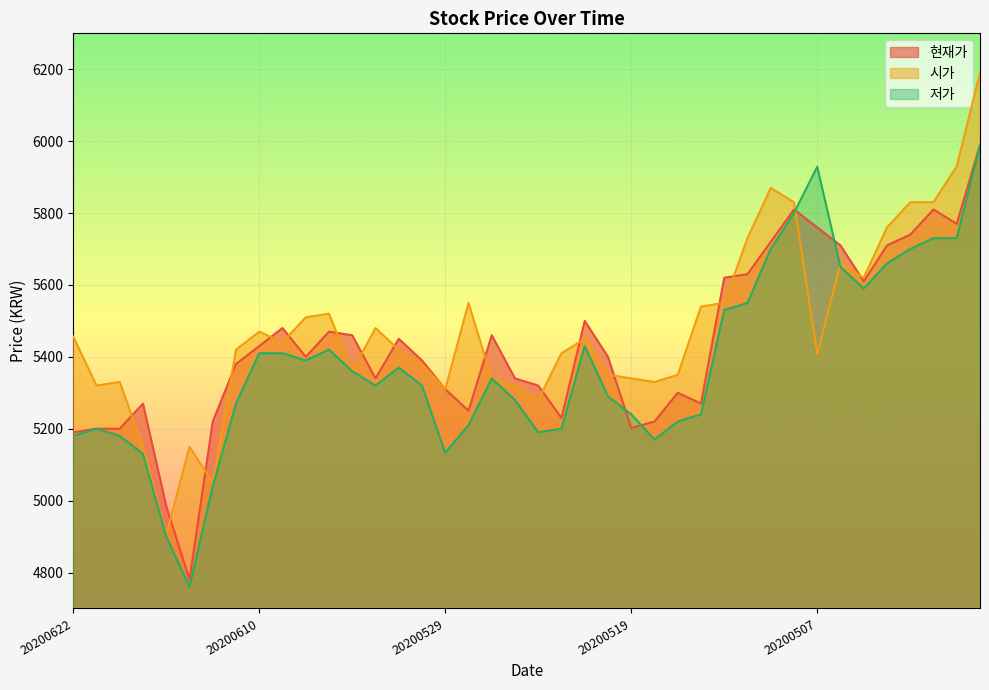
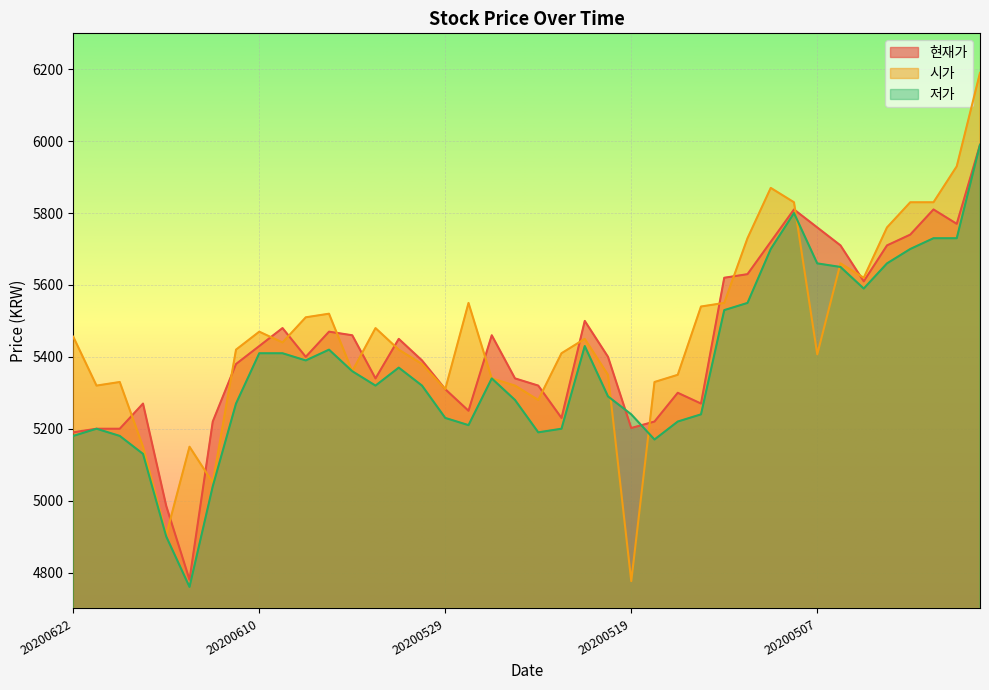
저가, 20200529: 5130 -> 5230
시가, 20200519: 5340 -> 4780
저가, 20200507: 5930 -> 5660
